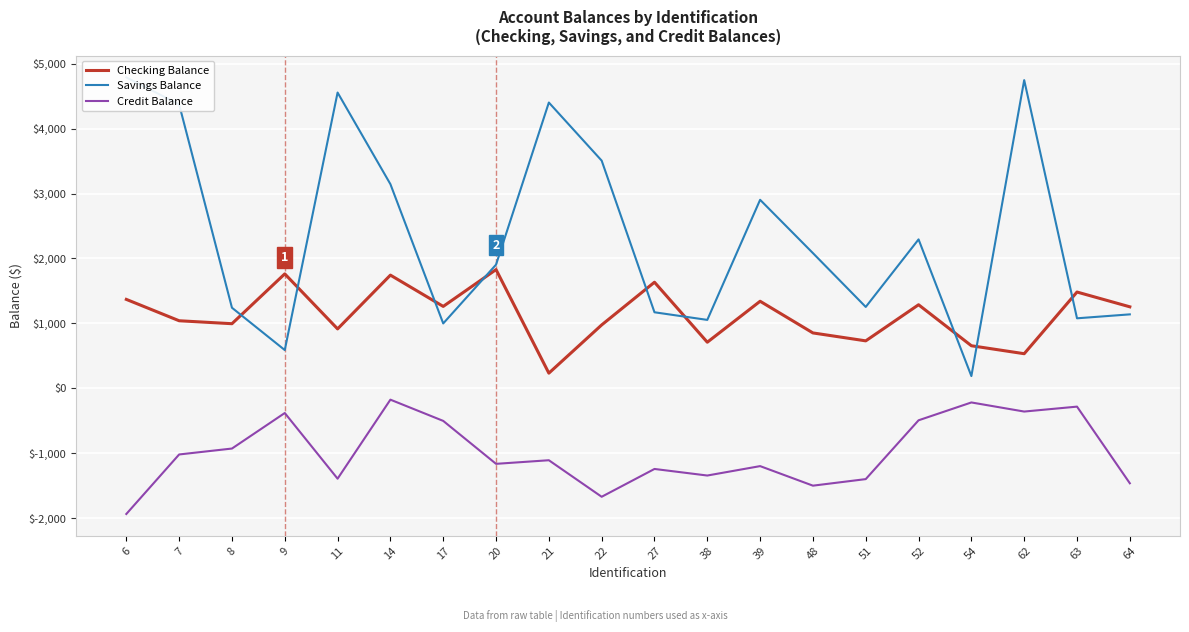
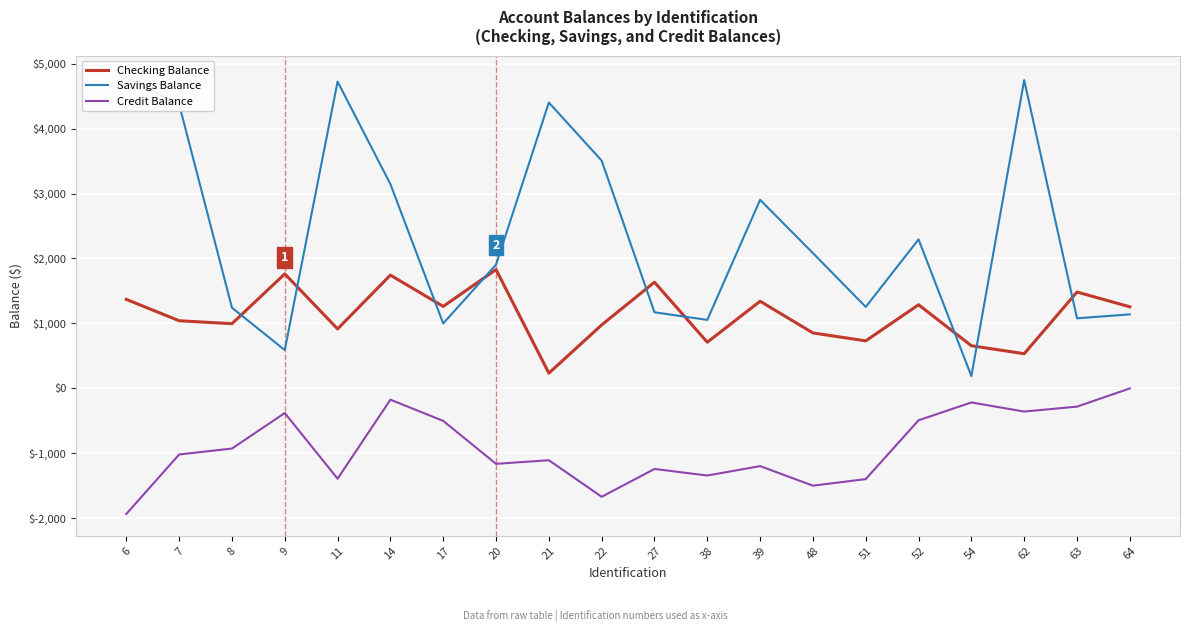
Savings Balance, 11: $4,600 -> $4,700
Credit Balance, 64: $-1,500 -> $0
